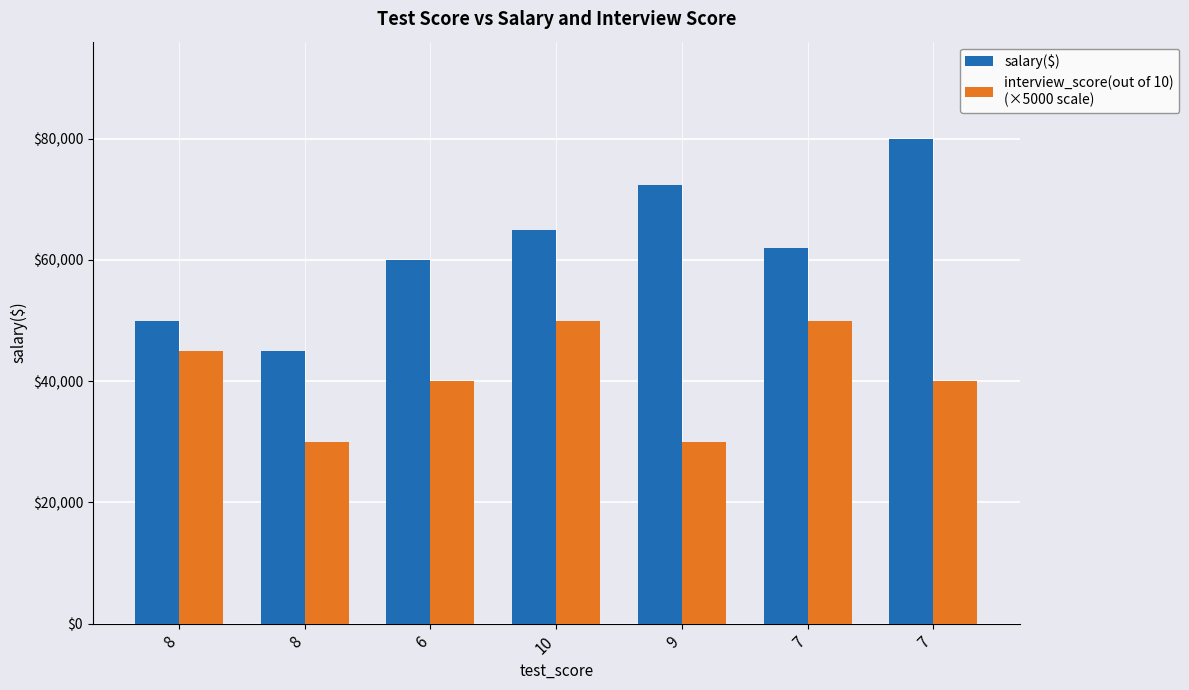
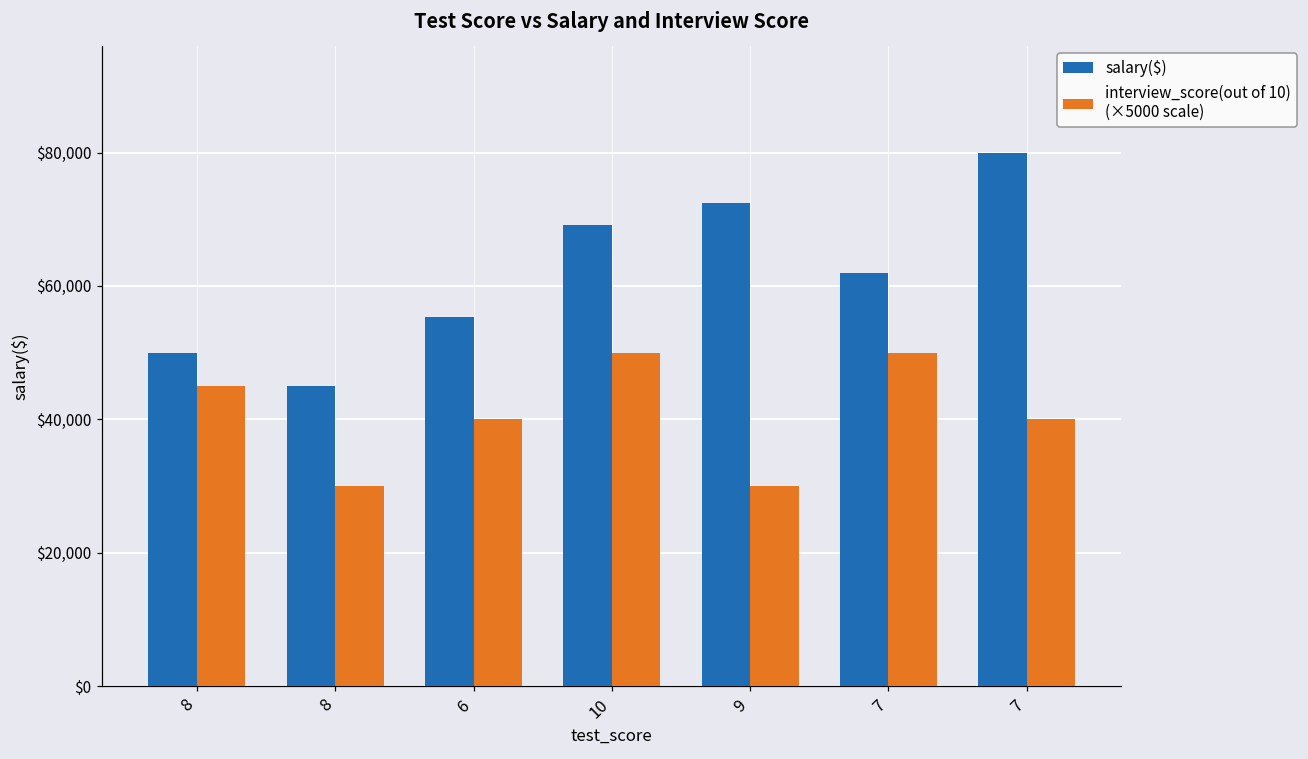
salary($), 6: $60,000 -> $55,000
salary($), 10: $65,000 -> $69,000
